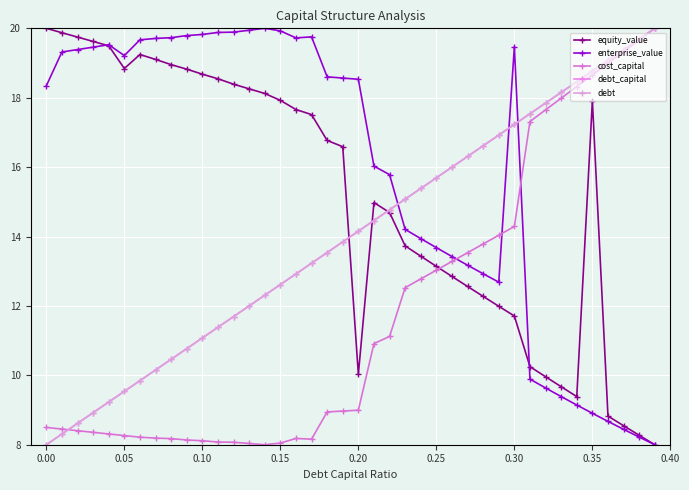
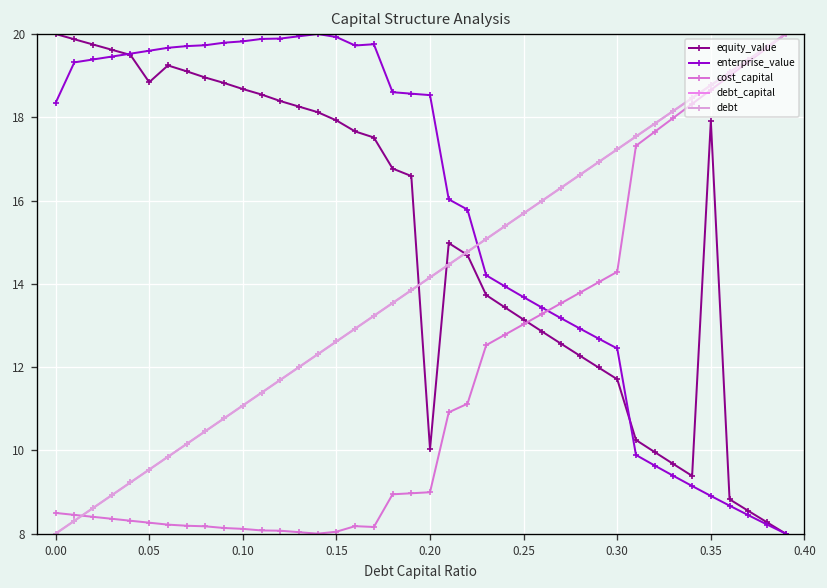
enterprise_value, 0.05: 19.2 -> 19.6
enterprise_value, 0.30: 19.5 -> 12.4
